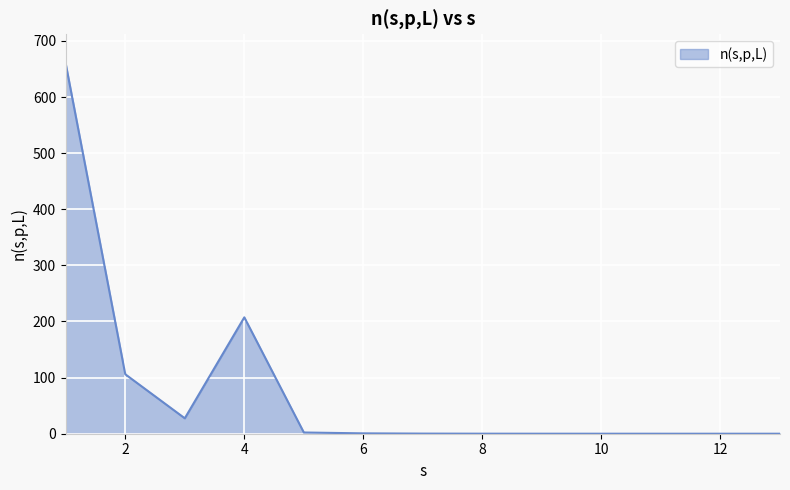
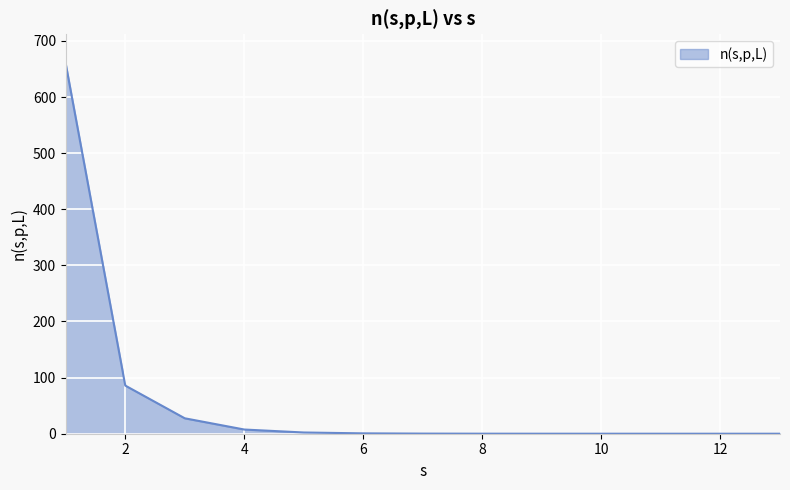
2: 110 -> 90
4: 210 -> 10
